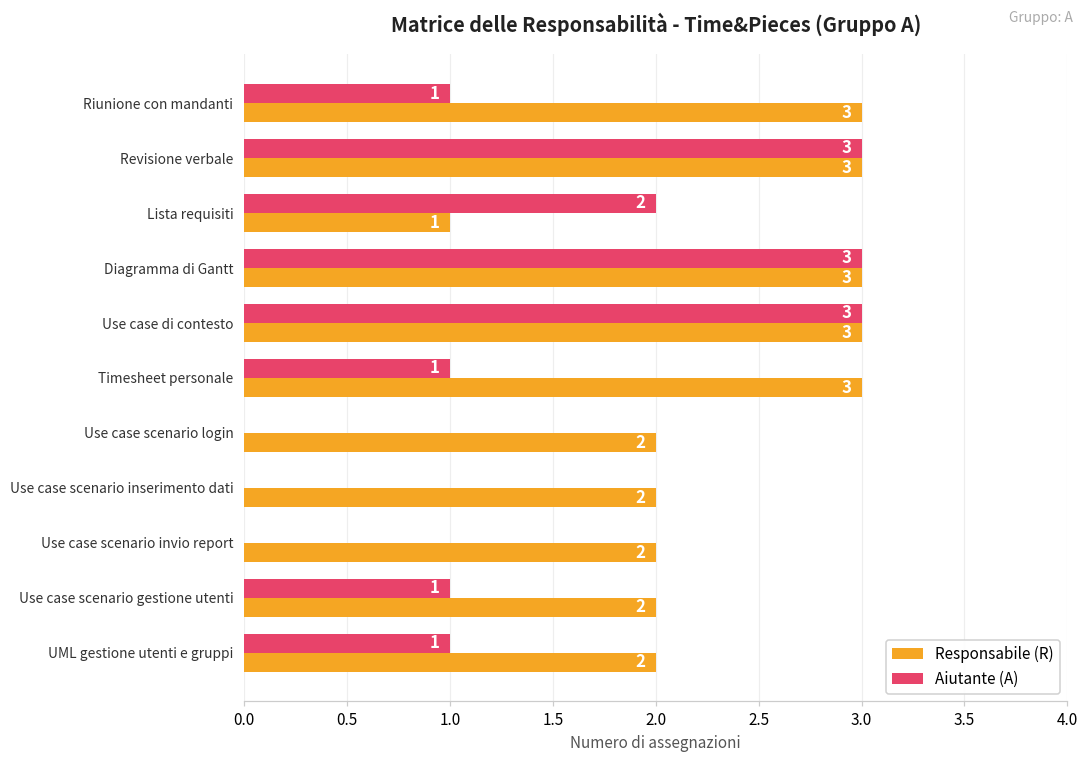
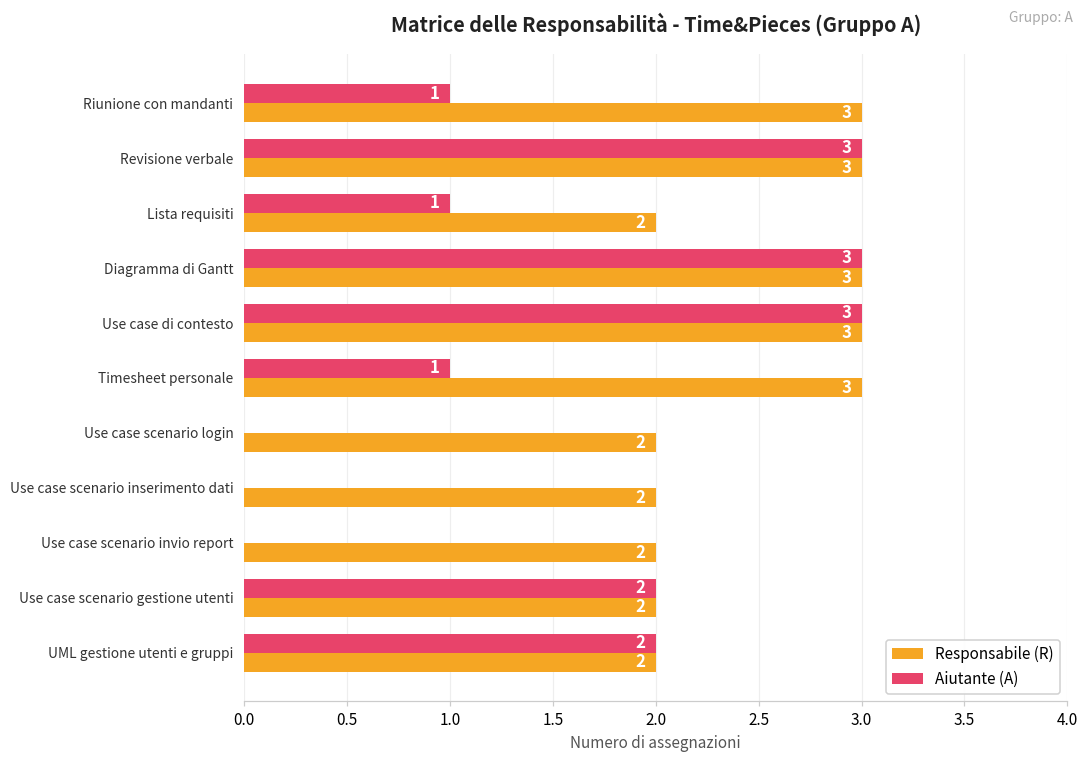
Aiutante (A), Lista requisiti: 2 -> 1
Responsabile (R), Lista requisiti: 1 -> 2
Aiutante (A), Use case scenario gestione utenti: 1 -> 2
Aiutante (A), UML gestione utenti e gruppi: 1 -> 2
